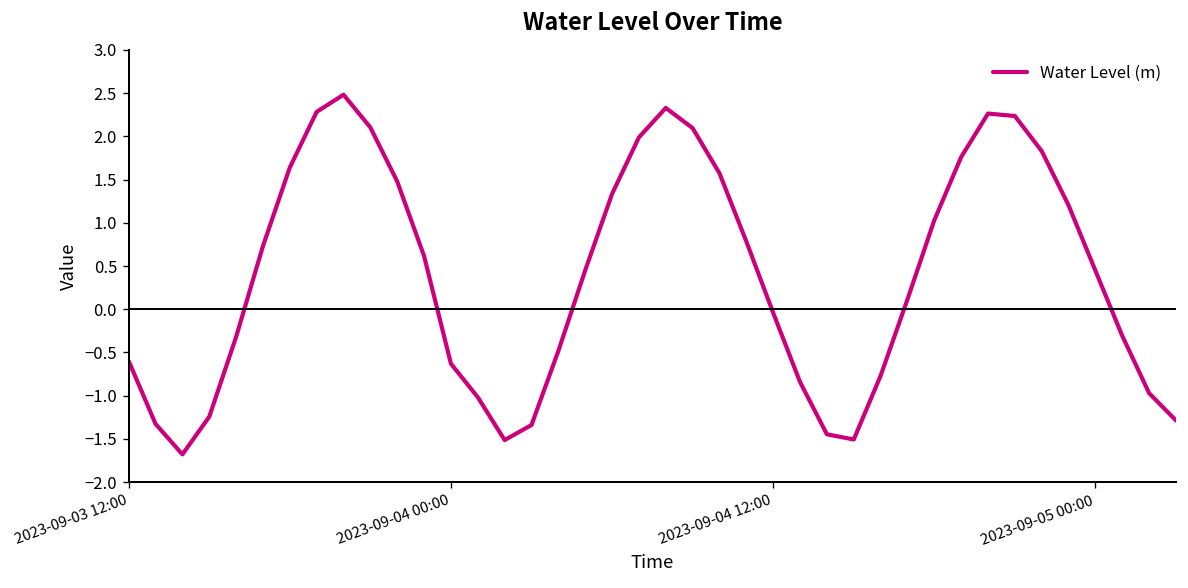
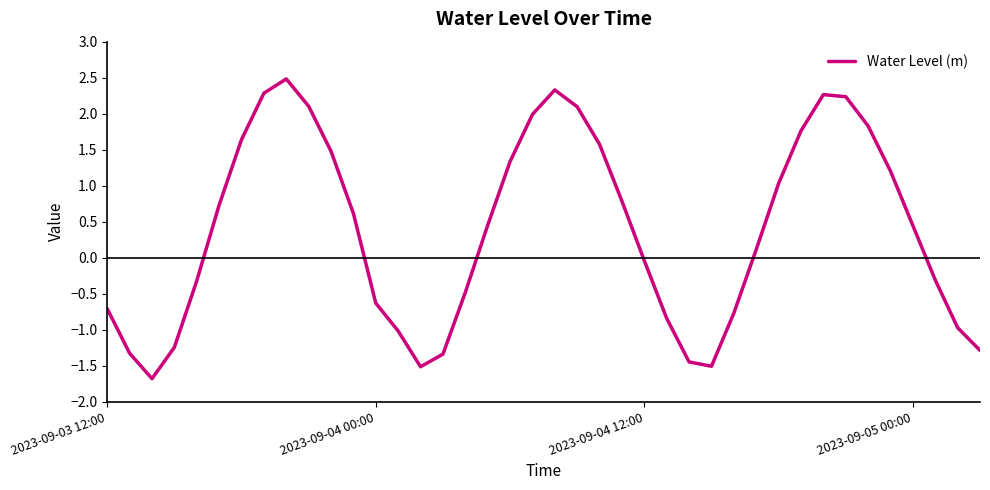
2023-09-03 12:00: -0.6 -> -0.7
